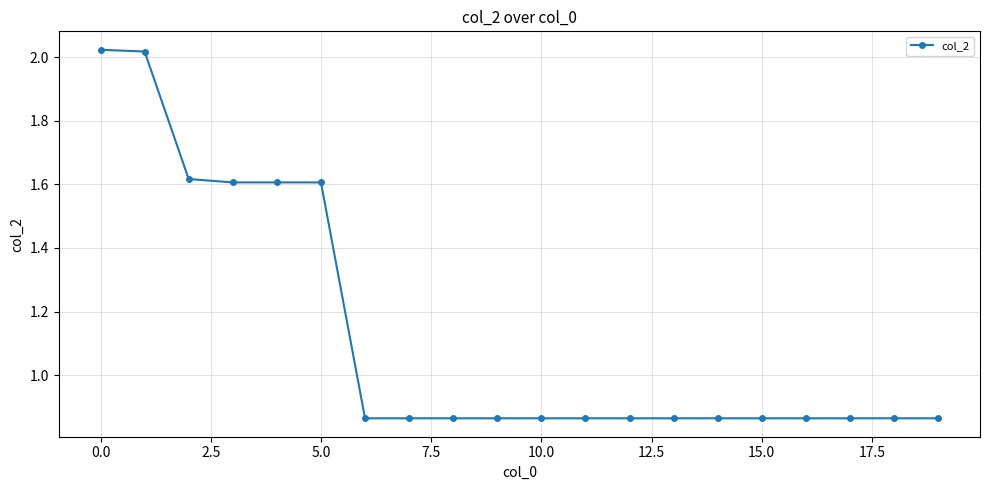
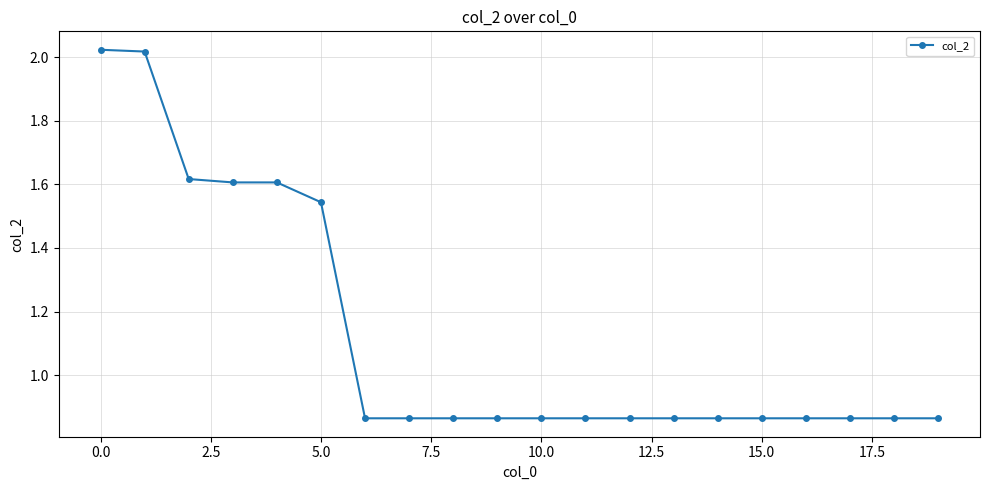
5.0: 1.61 -> 1.54
